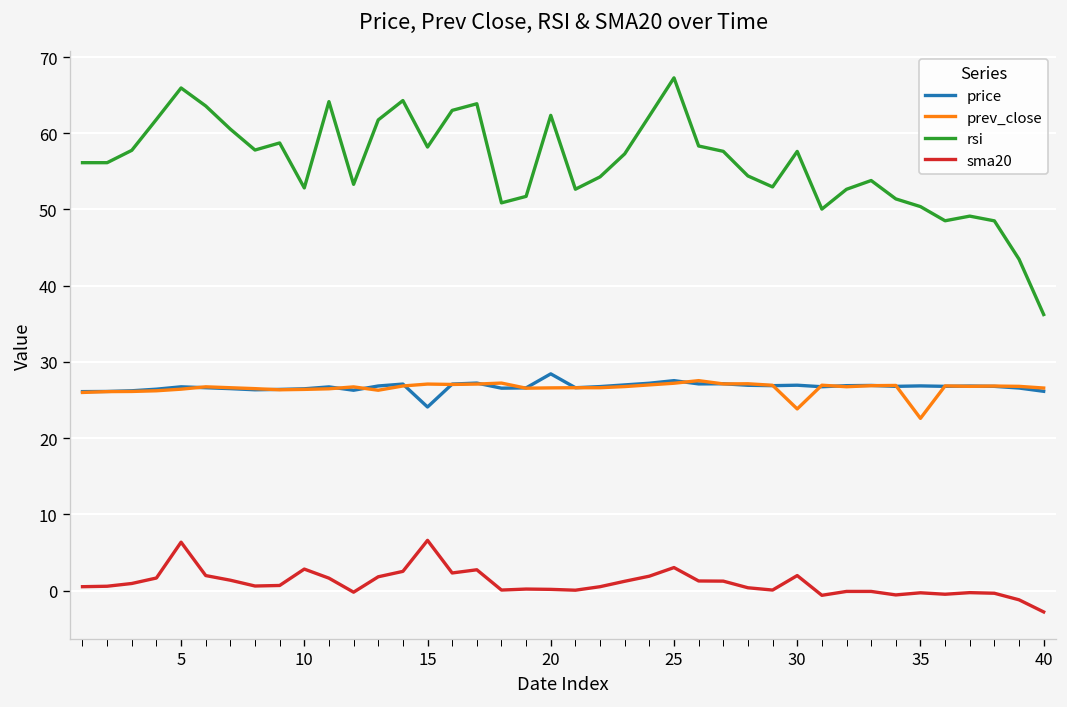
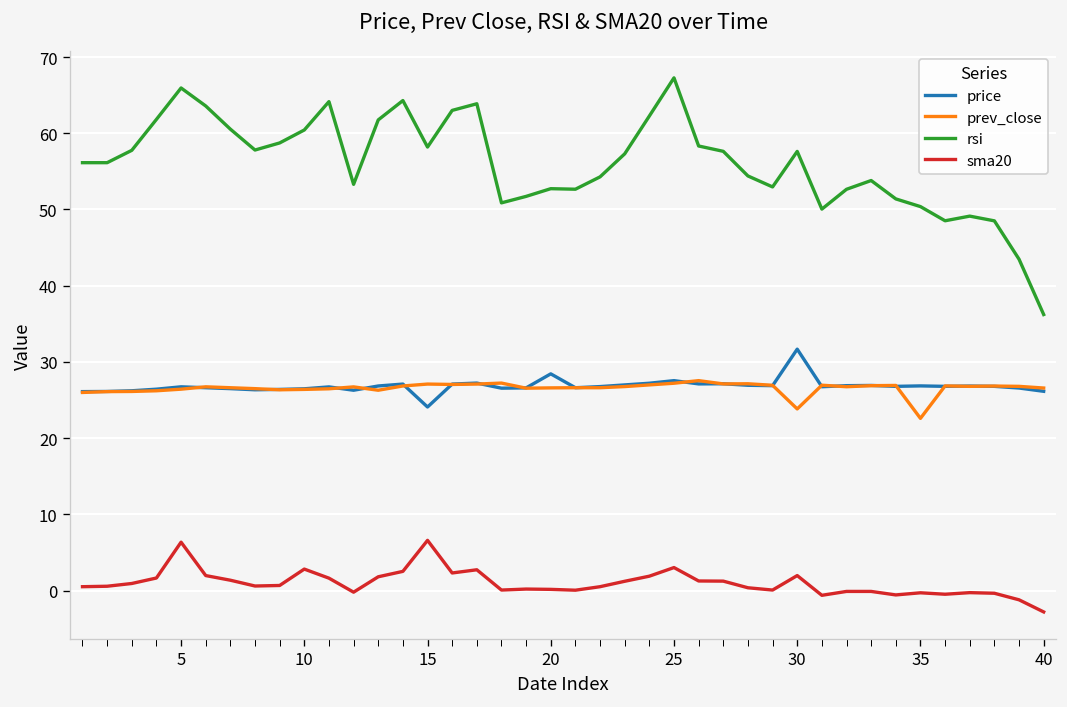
rsi, 10: 53 -> 60
rsi, 20: 62 -> 53
price, 30: 27 -> 32
